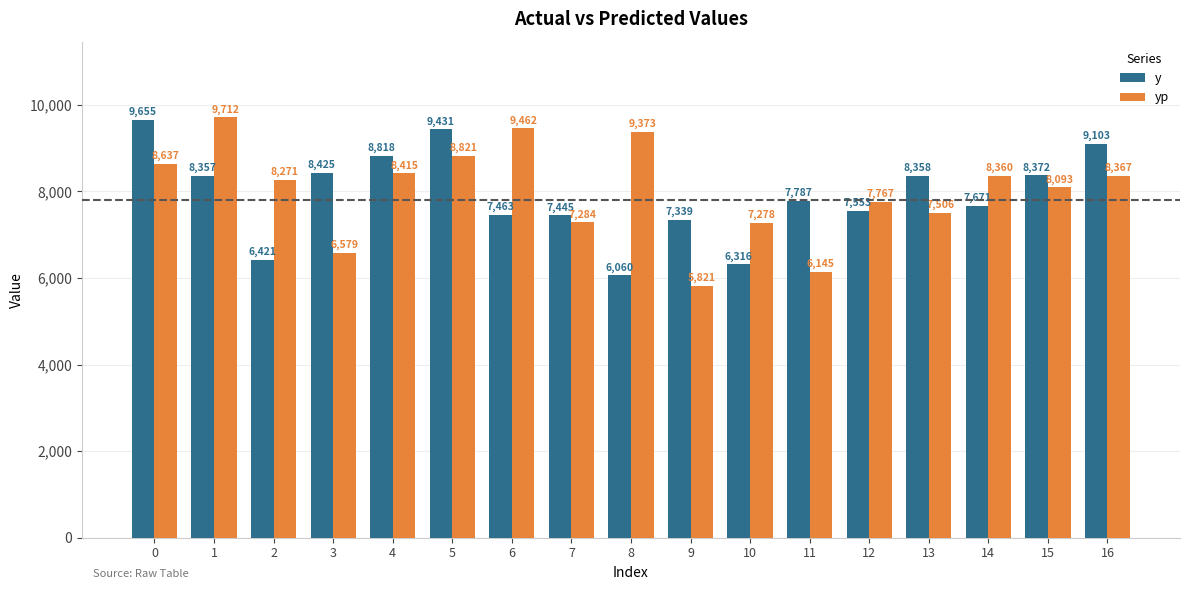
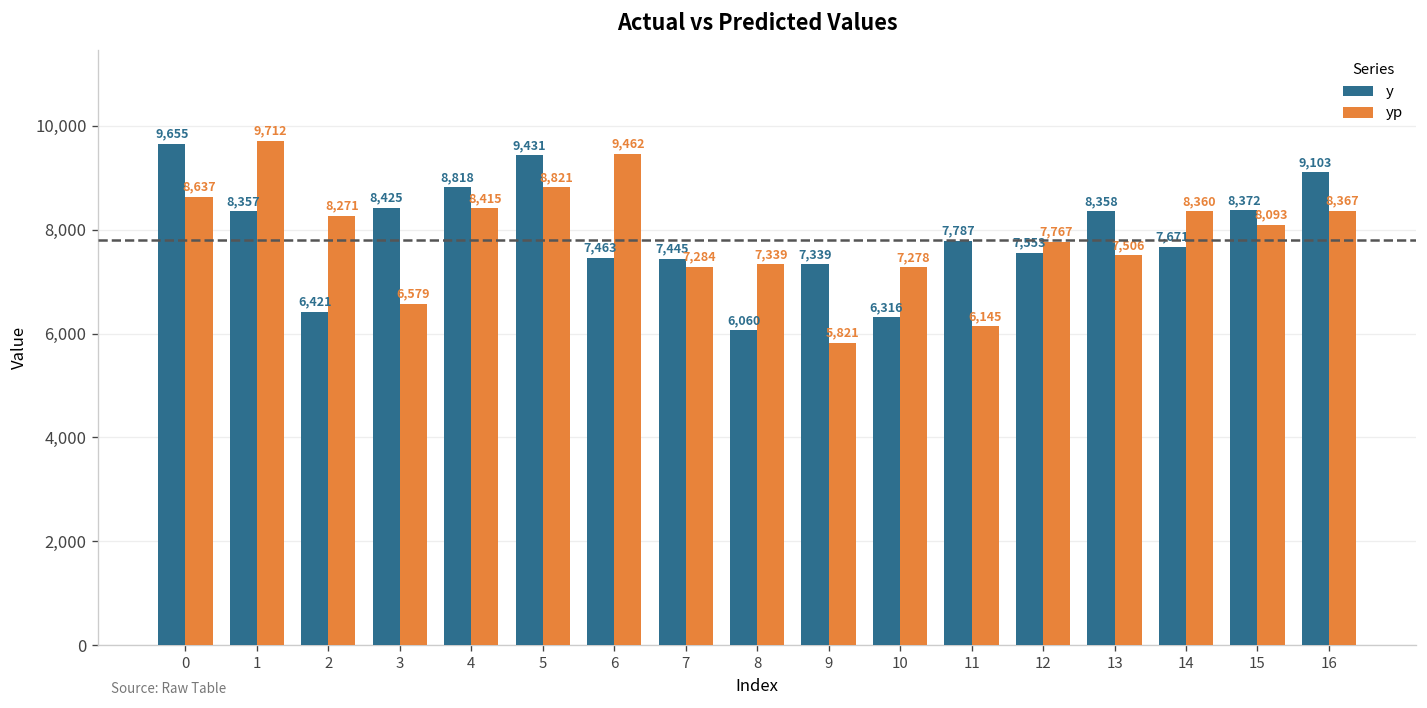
yp, 8: 9,373 -> 7,339
